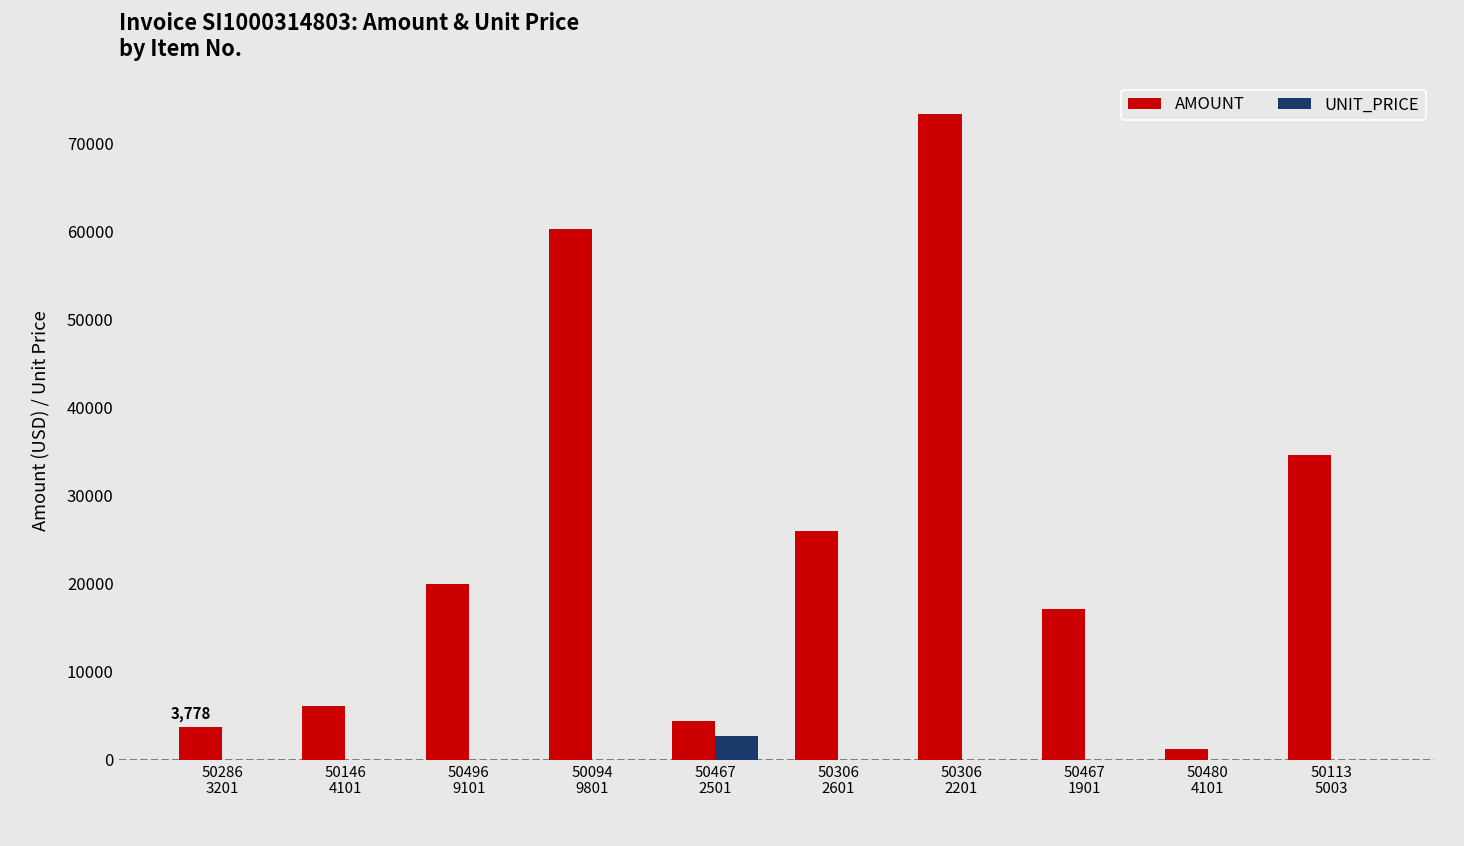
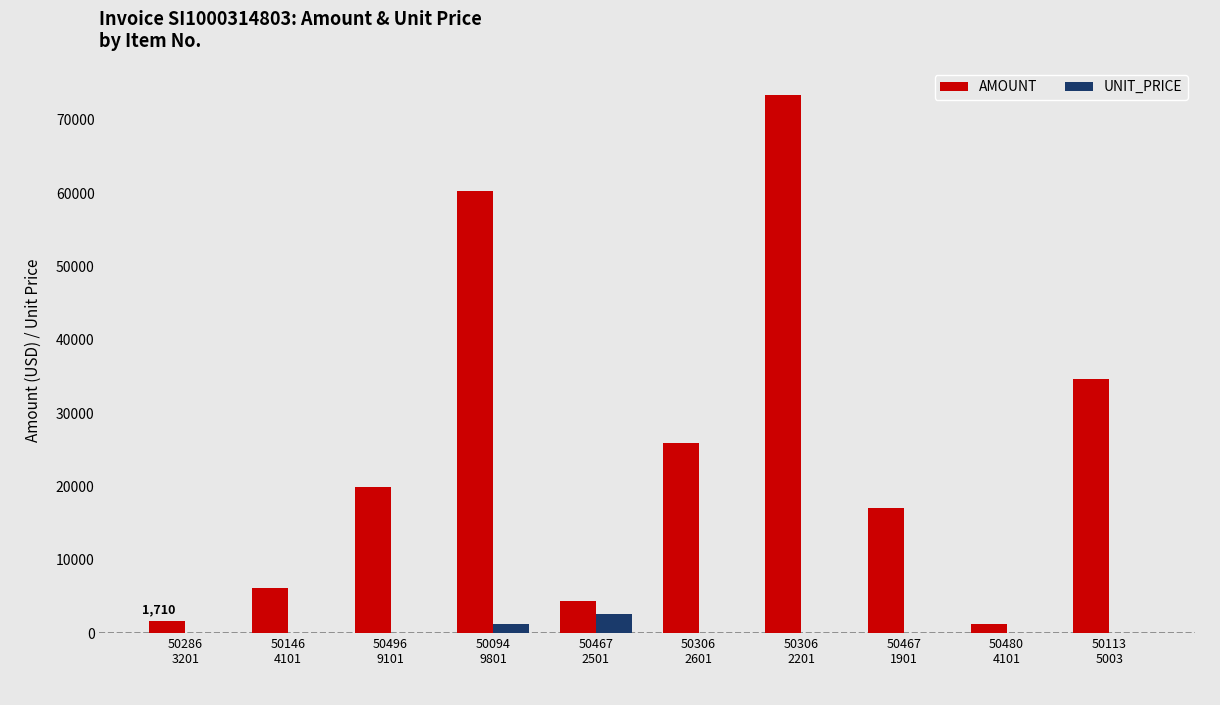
AMOUNT, 50286 3201: 3,778 -> 1,710
UNIT_PRICE, 50094 9801: 0 -> 1000
